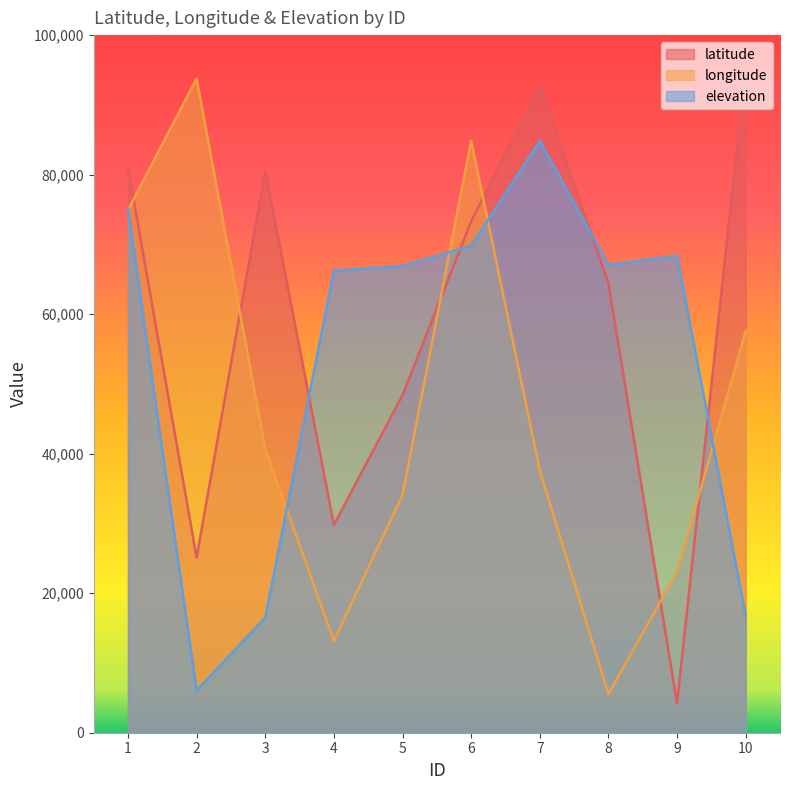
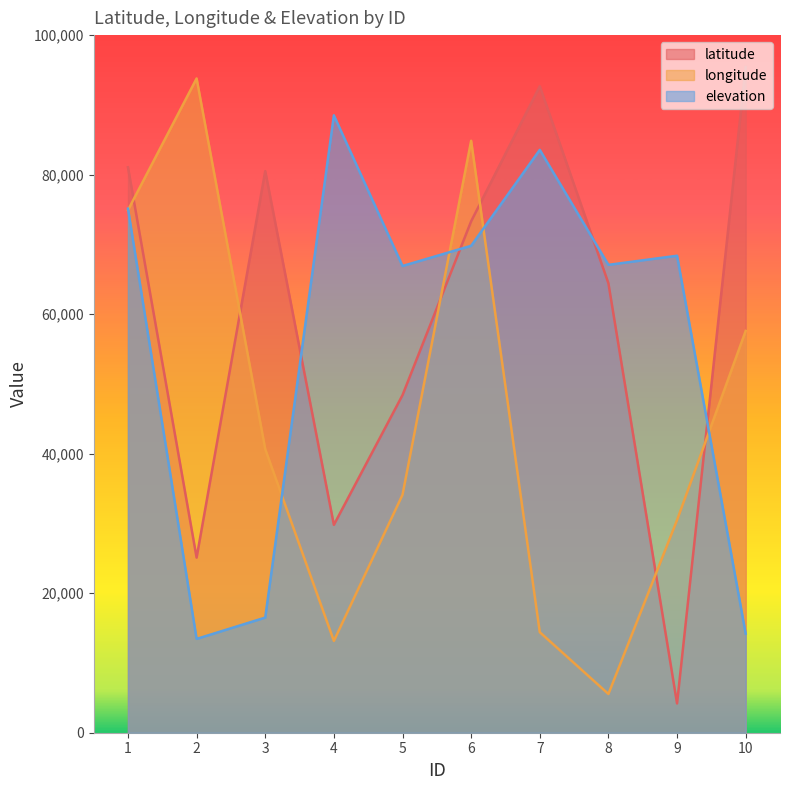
elevation, 2: 6,000 -> 13,000
elevation, 4: 66,000 -> 88,000
longitude, 7: 38,000 -> 14,000
elevation, 7: 85,000 -> 84,000
longitude, 9: 23,000 -> 30,000
elevation, 10: 17,000 -> 14,000
